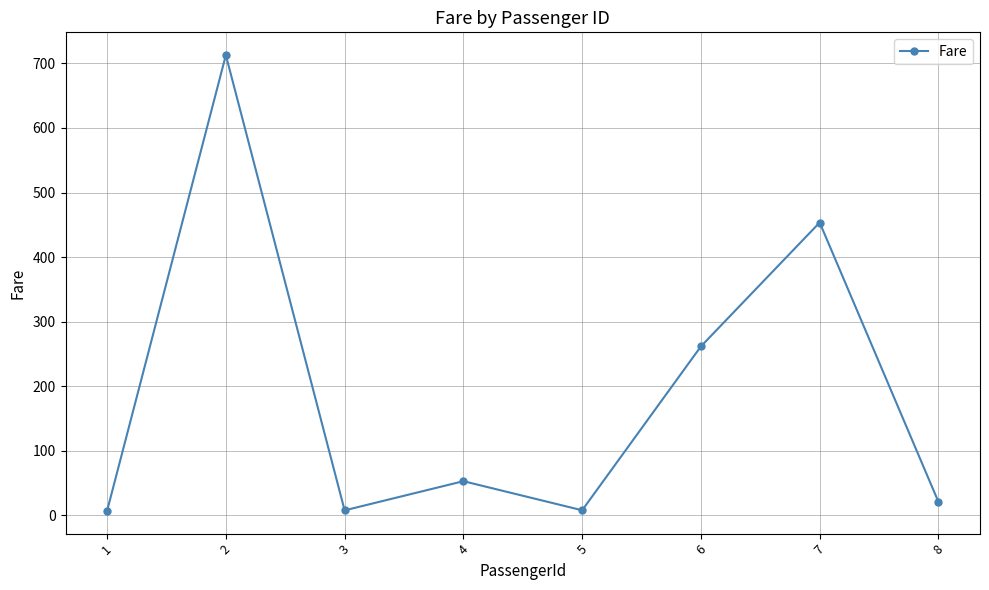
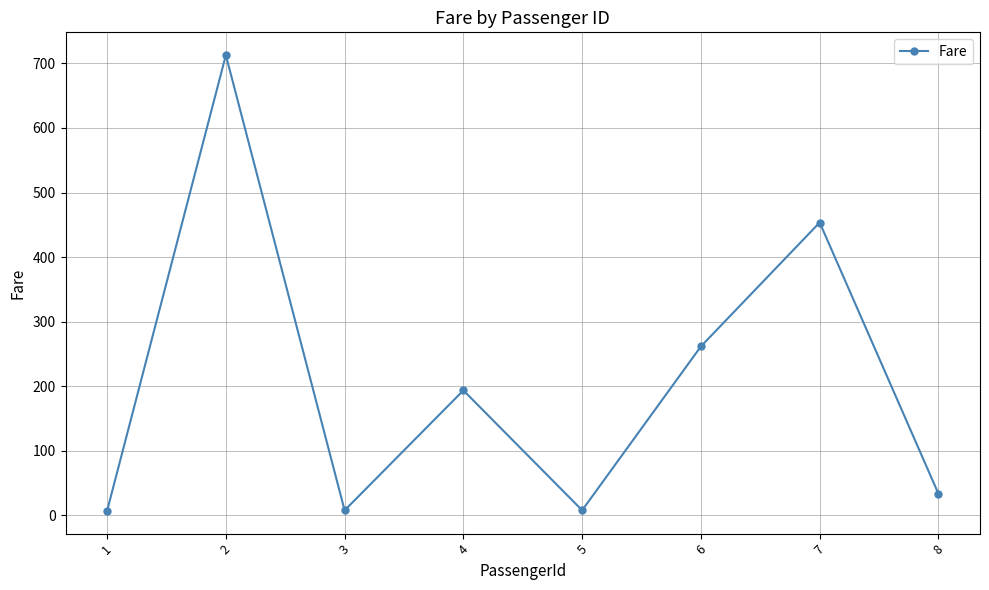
4: 50 -> 190
8: 20 -> 30
